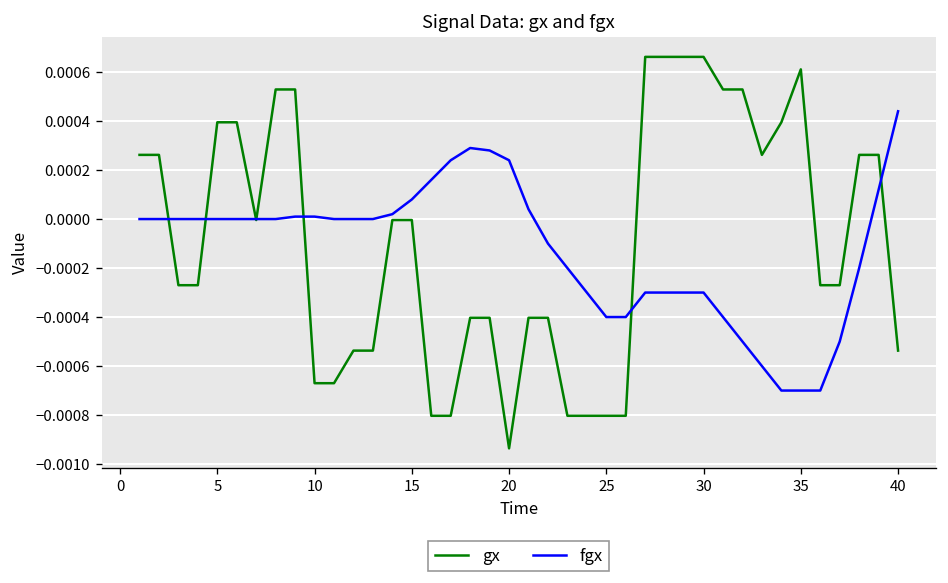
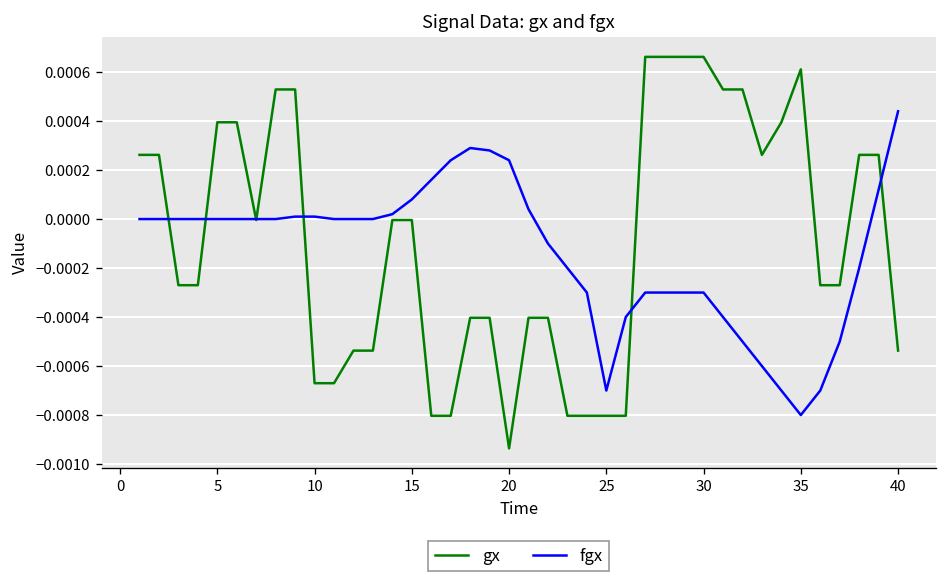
fgx, 25: -0.0004 -> -0.0007
fgx, 35: -0.0007 -> -0.0008
